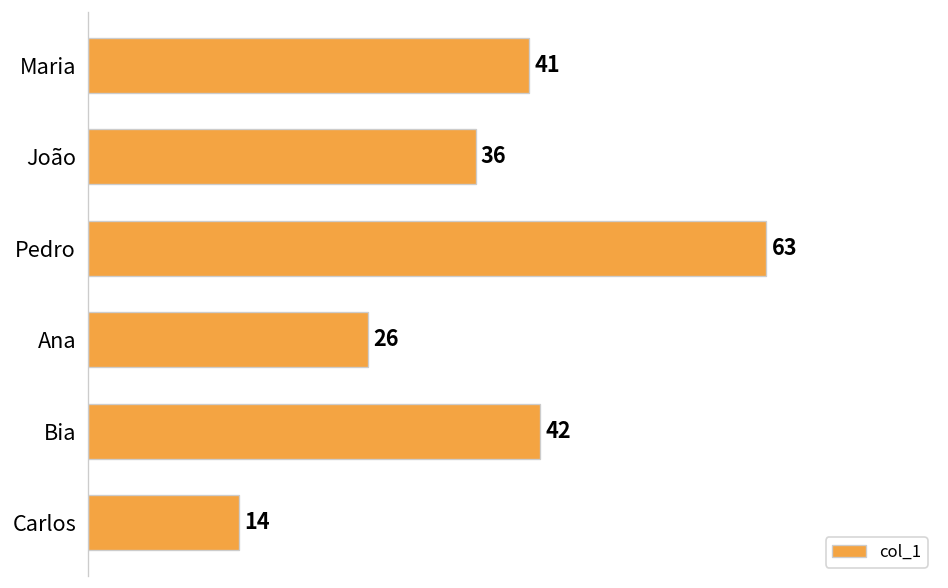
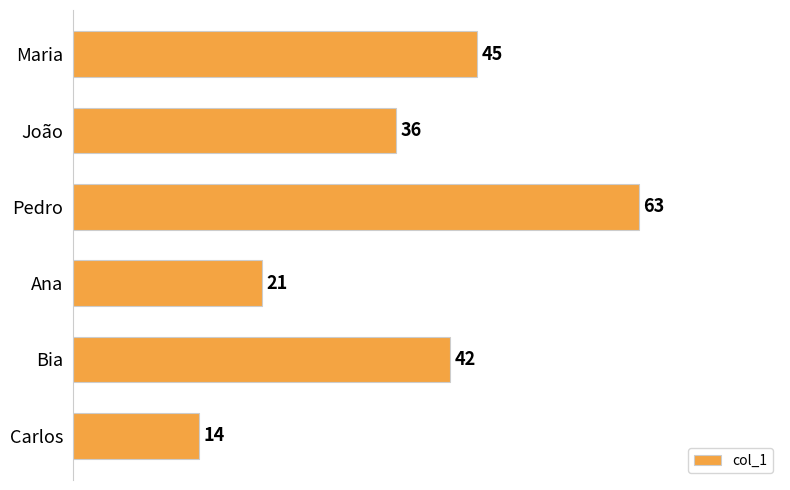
Maria: 41 -> 45
Ana: 26 -> 21
